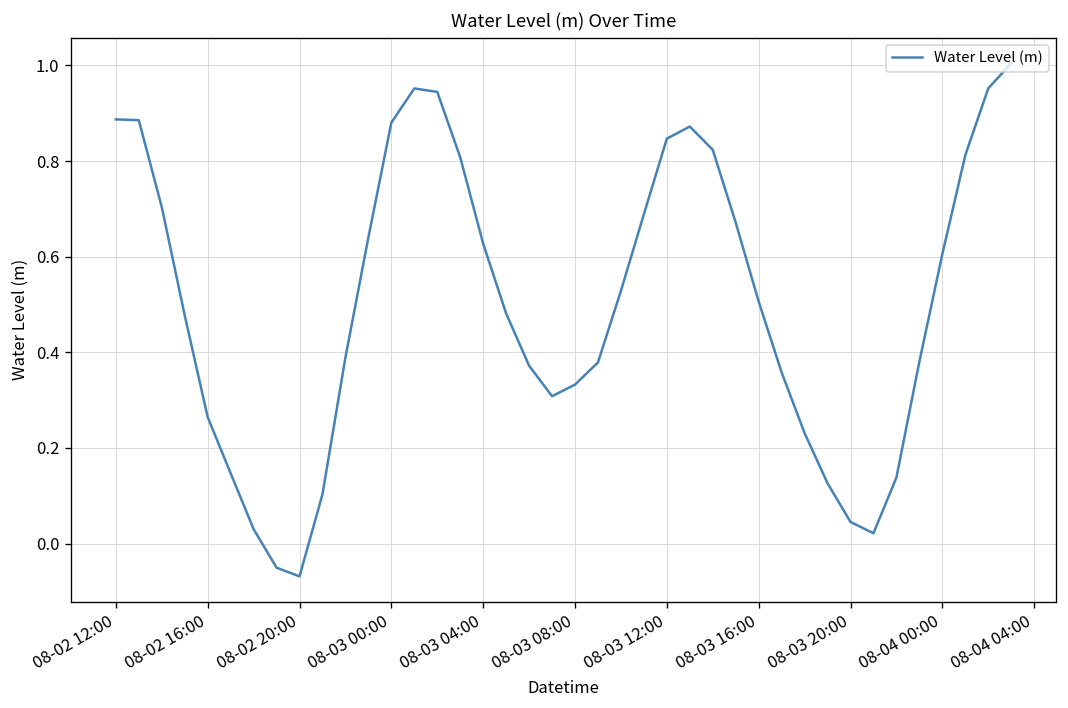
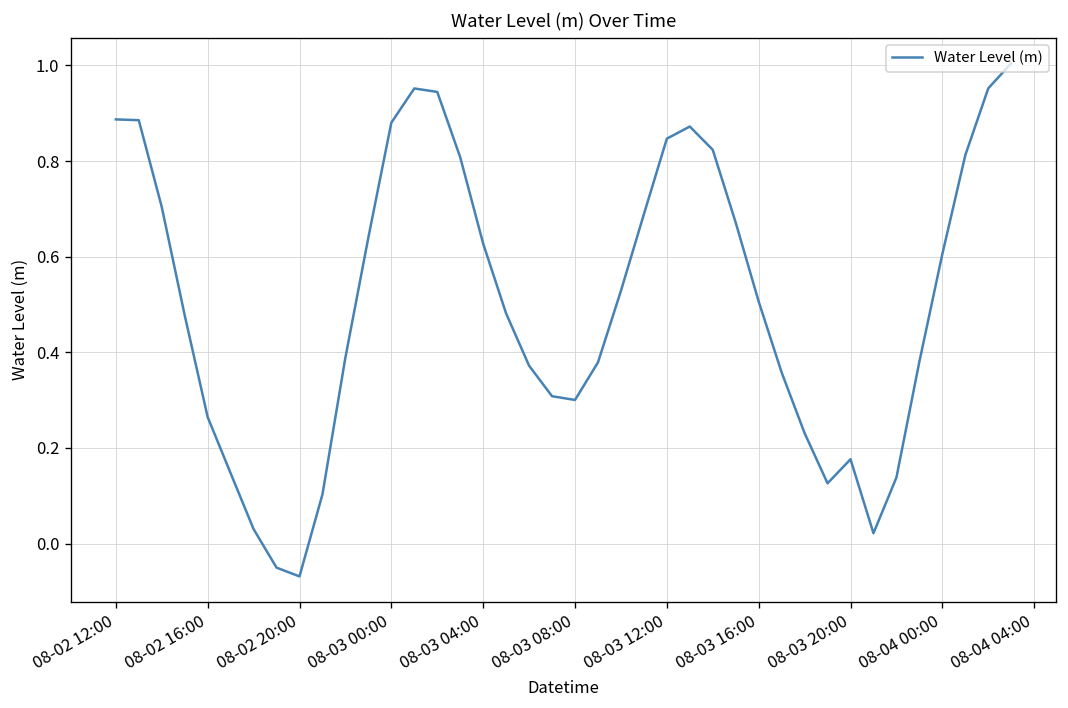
08-03 08:00: 0.33 -> 0.30
08-03 20:00: 0.05 -> 0.18
